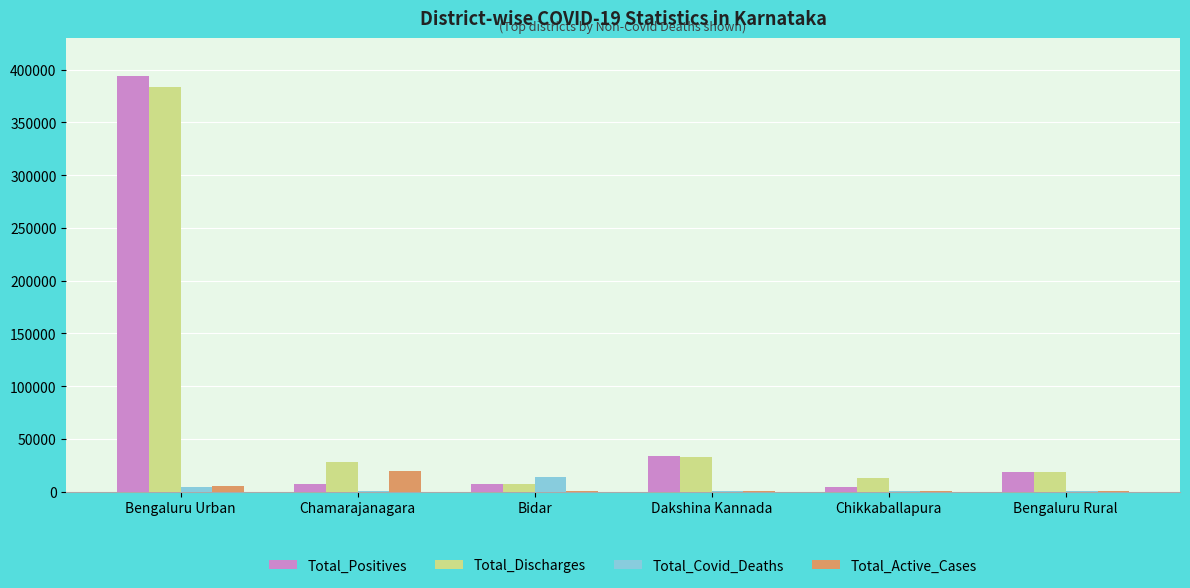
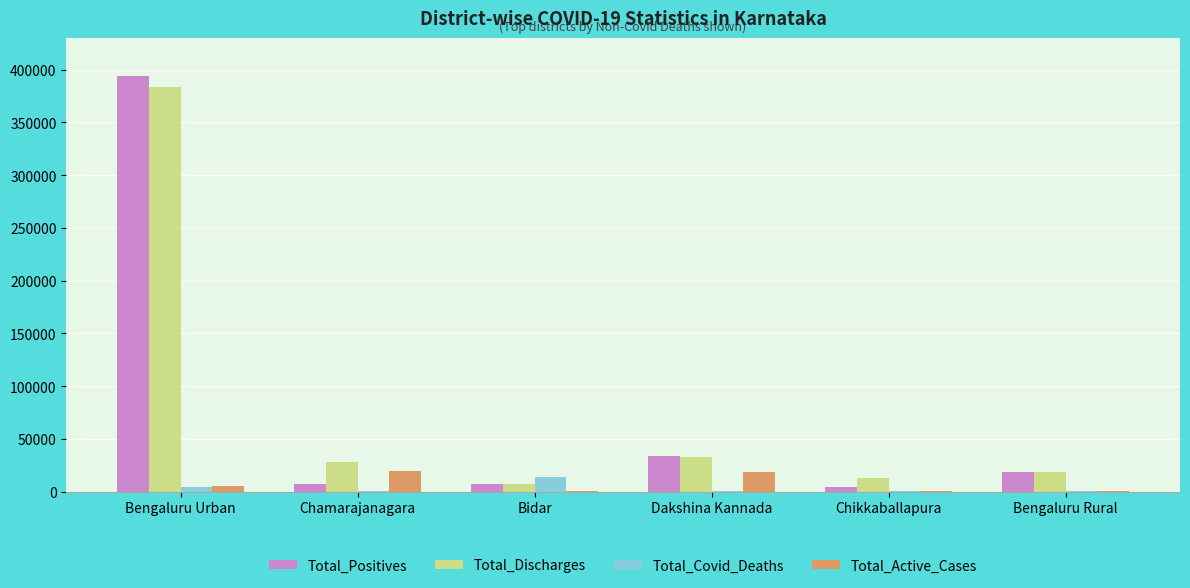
Total_Active_Cases, Dakshina Kannada: 0 -> 19000
